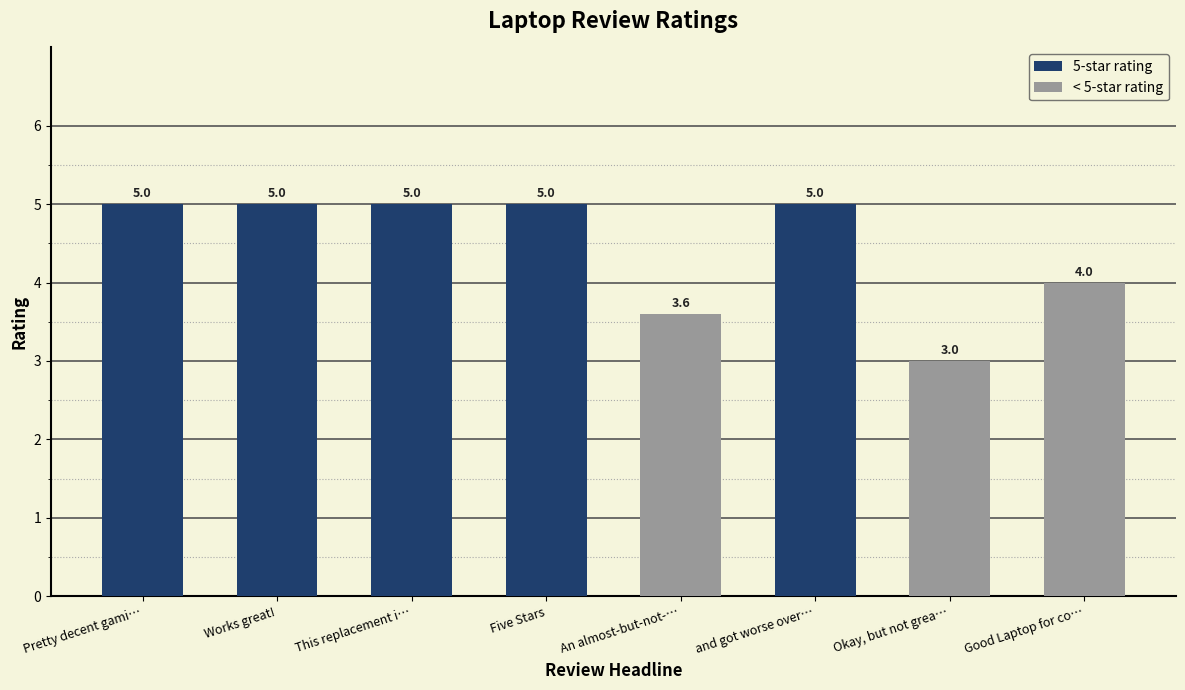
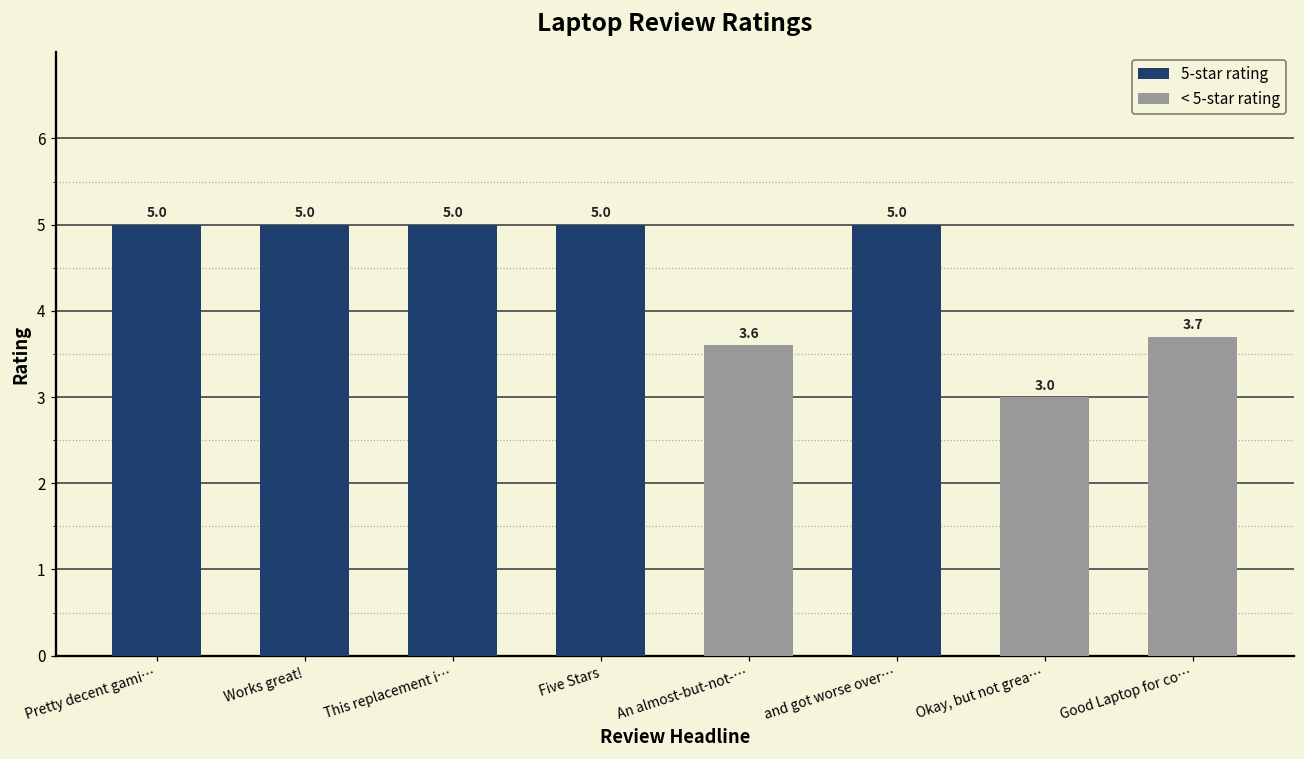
Good Laptop for co…: 4.0 -> 3.7
